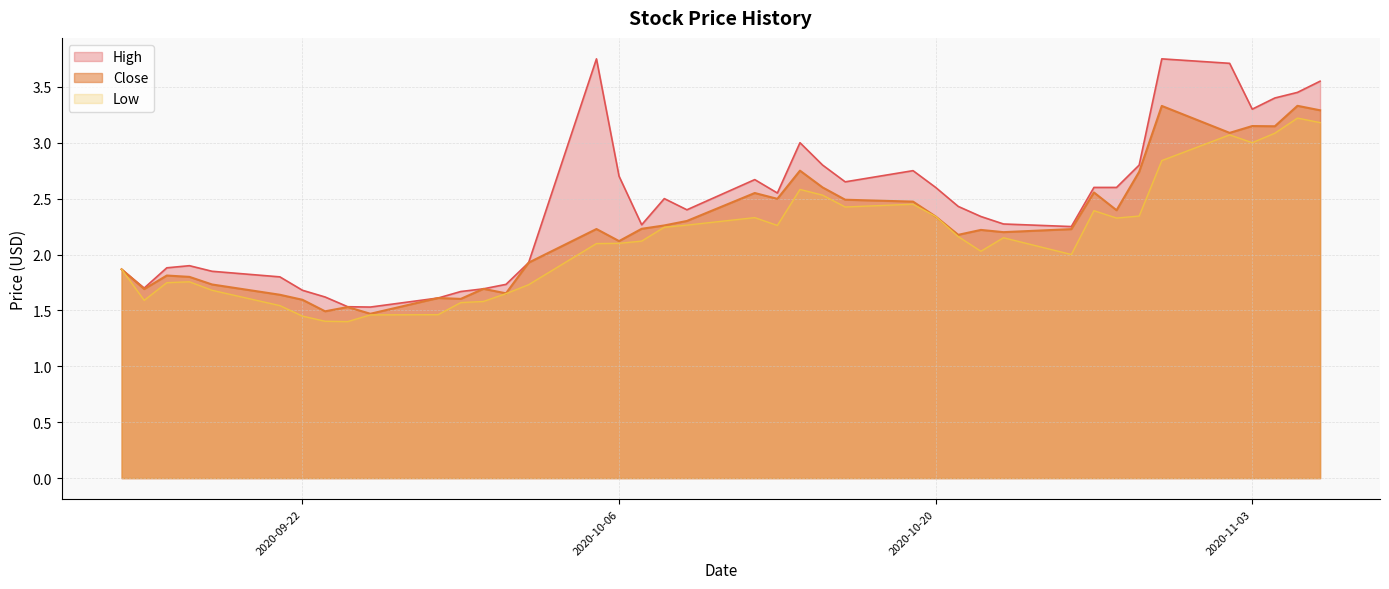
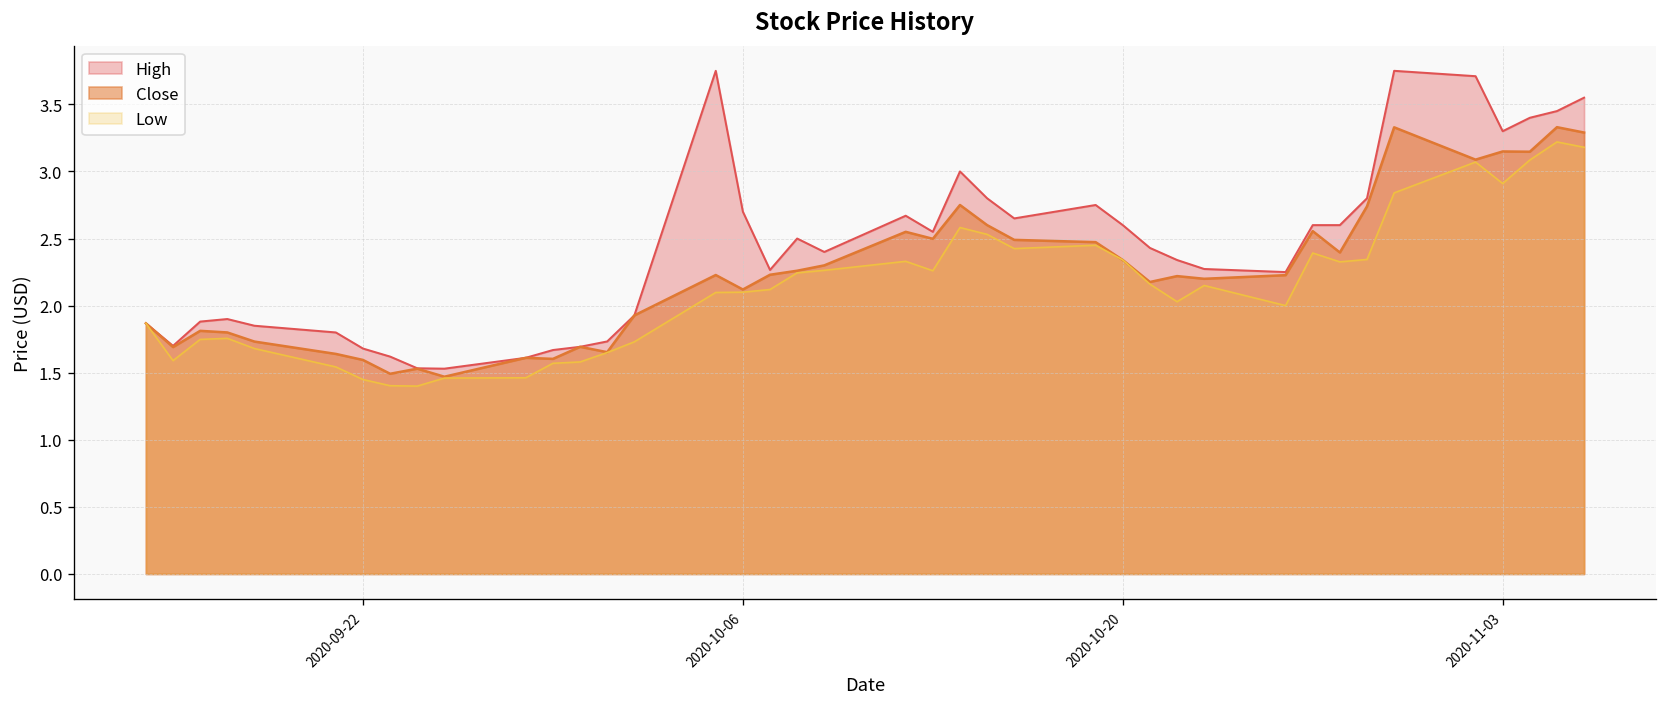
Low, 2020-11-03: 3.00 -> 2.91
